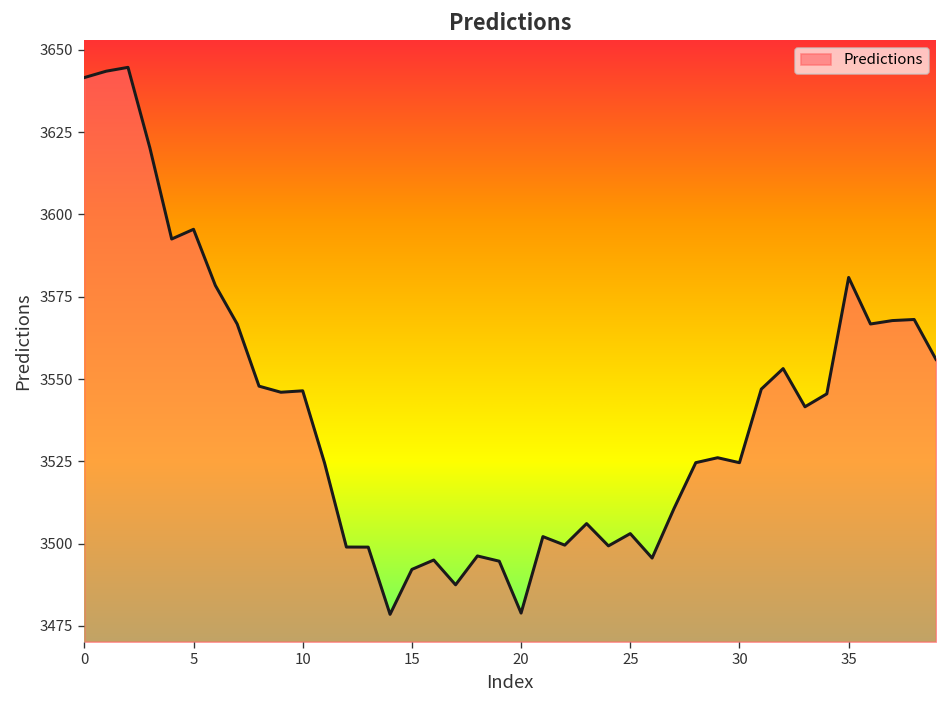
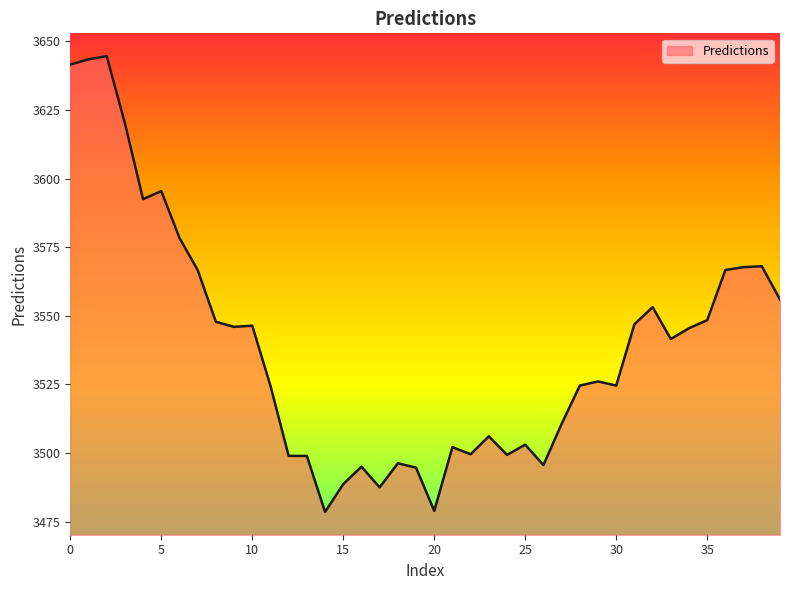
15: 3492 -> 3489
35: 3581 -> 3548
